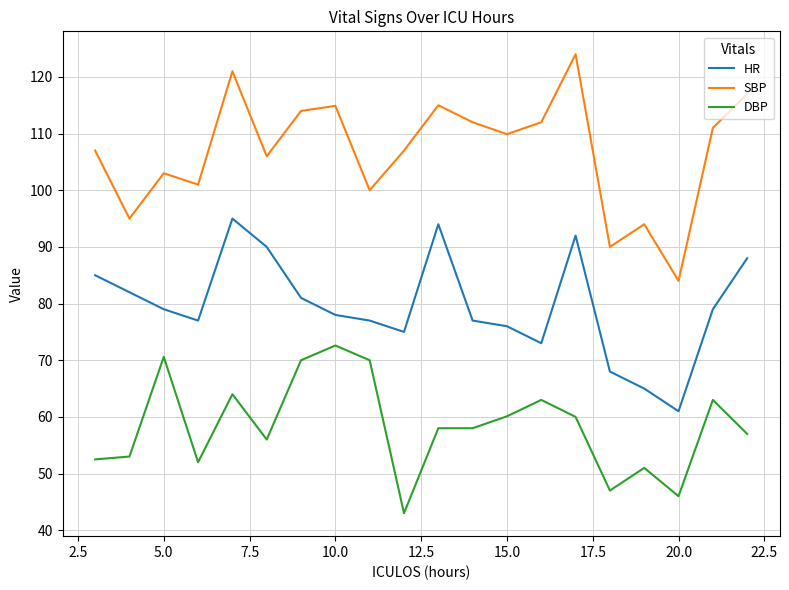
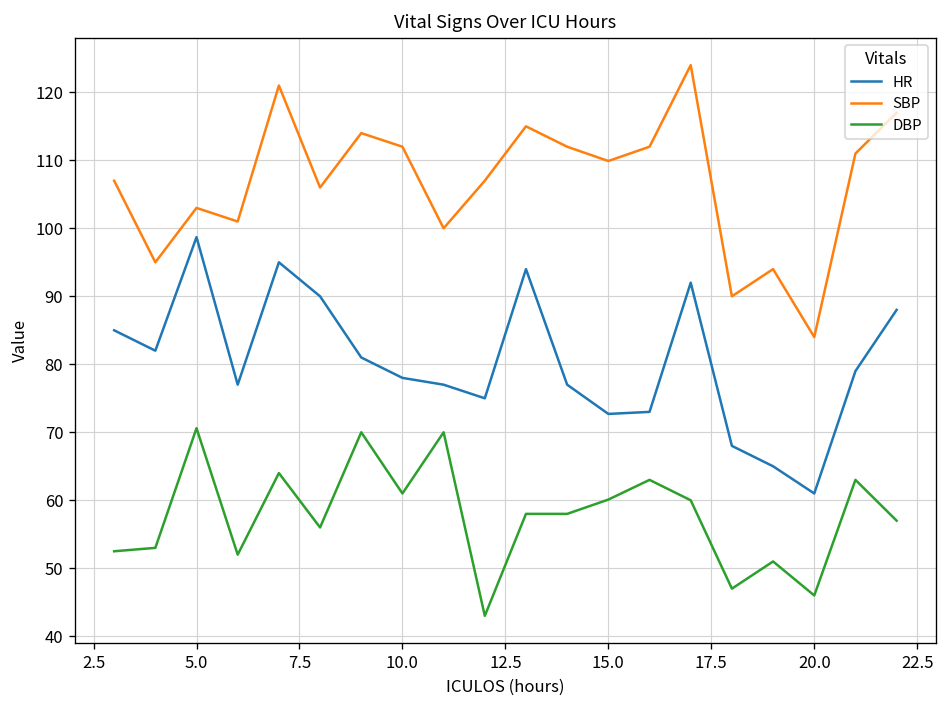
HR, 5.0: 79 -> 99
SBP, 10.0: 115 -> 112
DBP, 10.0: 73 -> 61
HR, 15.0: 76 -> 73
